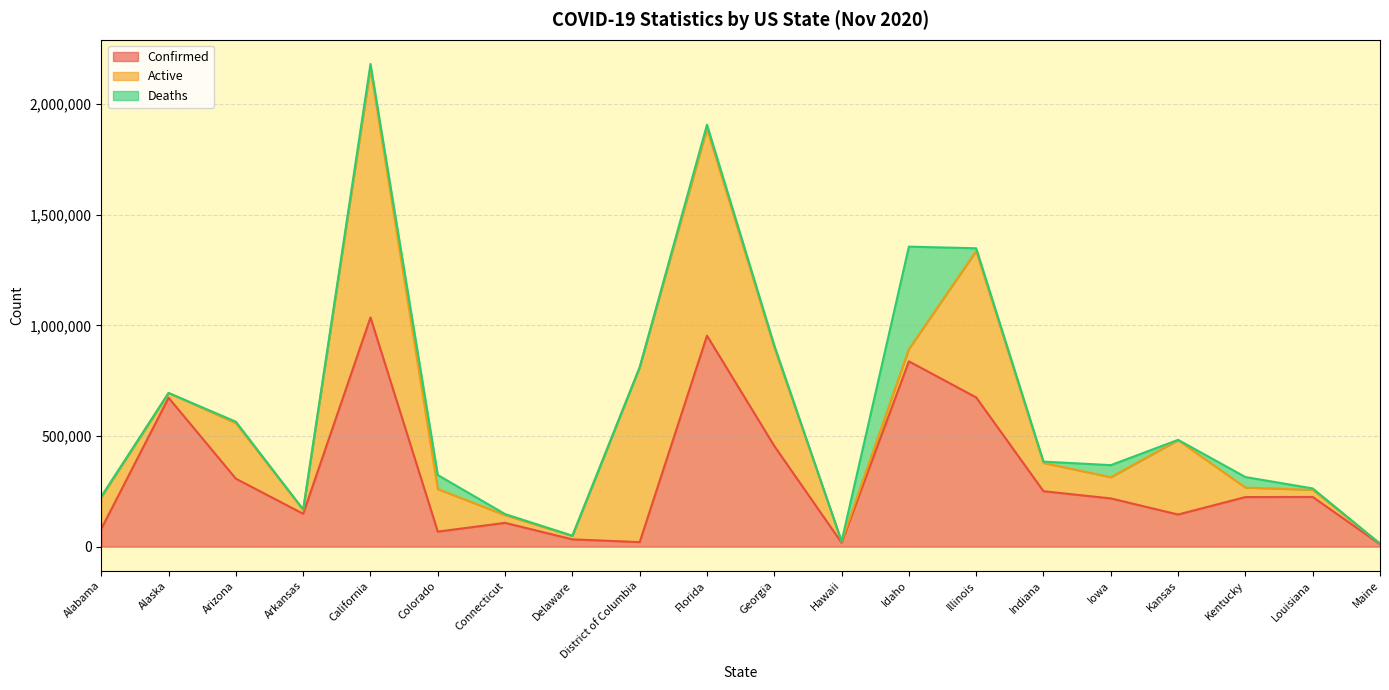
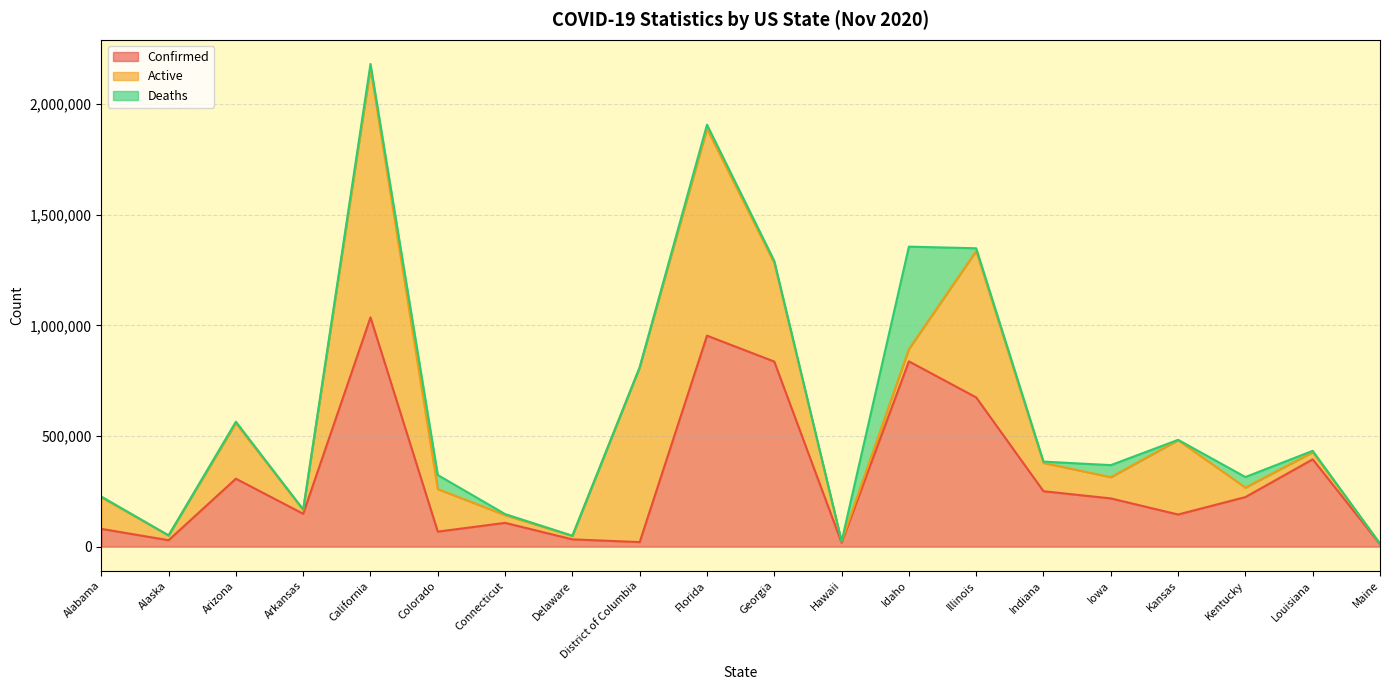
Confirmed, Alaska: 670,000 -> 30,000
Confirmed, Georgia: 450,000 -> 840,000
Confirmed, Louisiana: 220,000 -> 390,000
